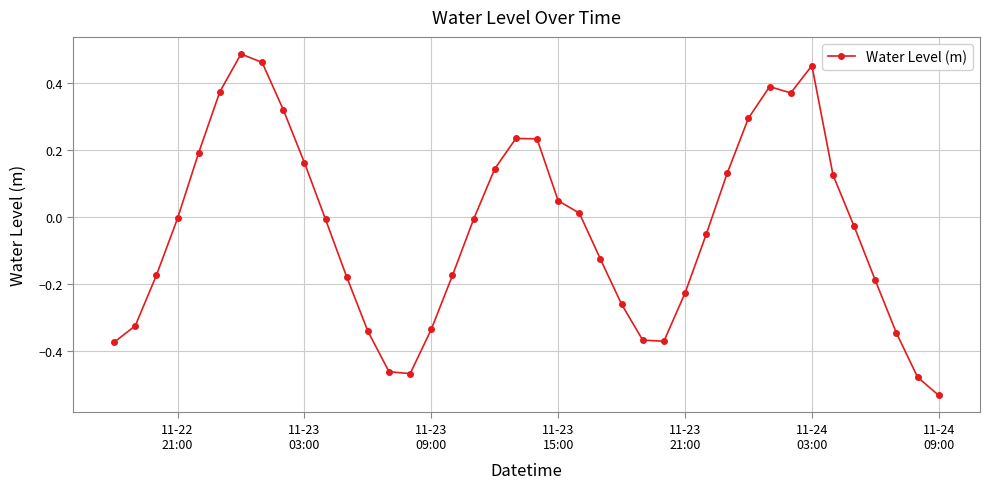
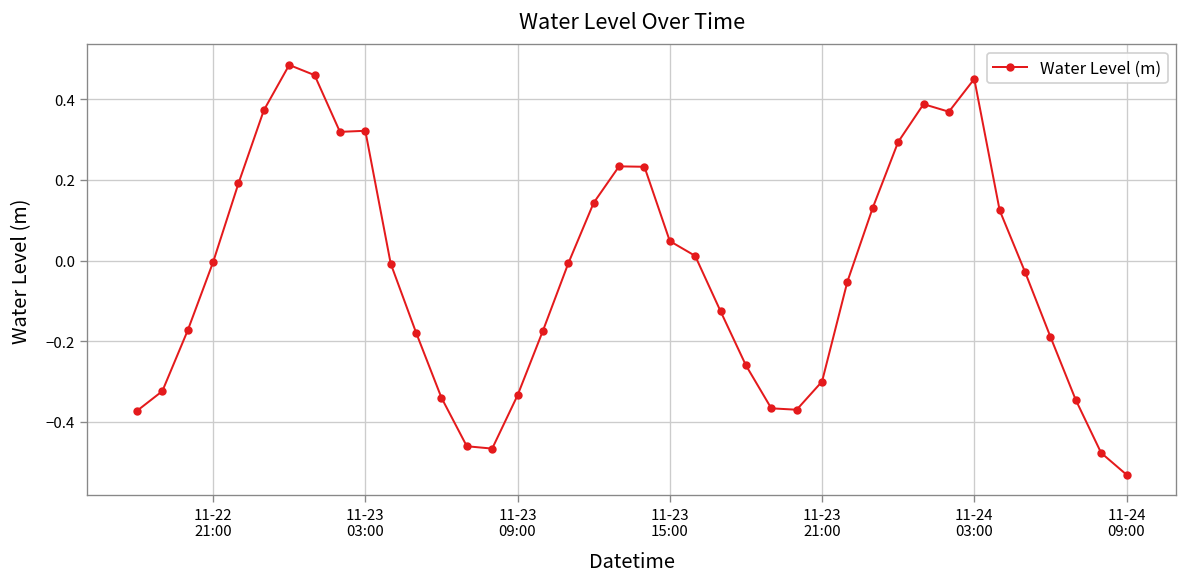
11-23 03:00: 0.16 -> 0.32
11-23 21:00: -0.23 -> -0.30
